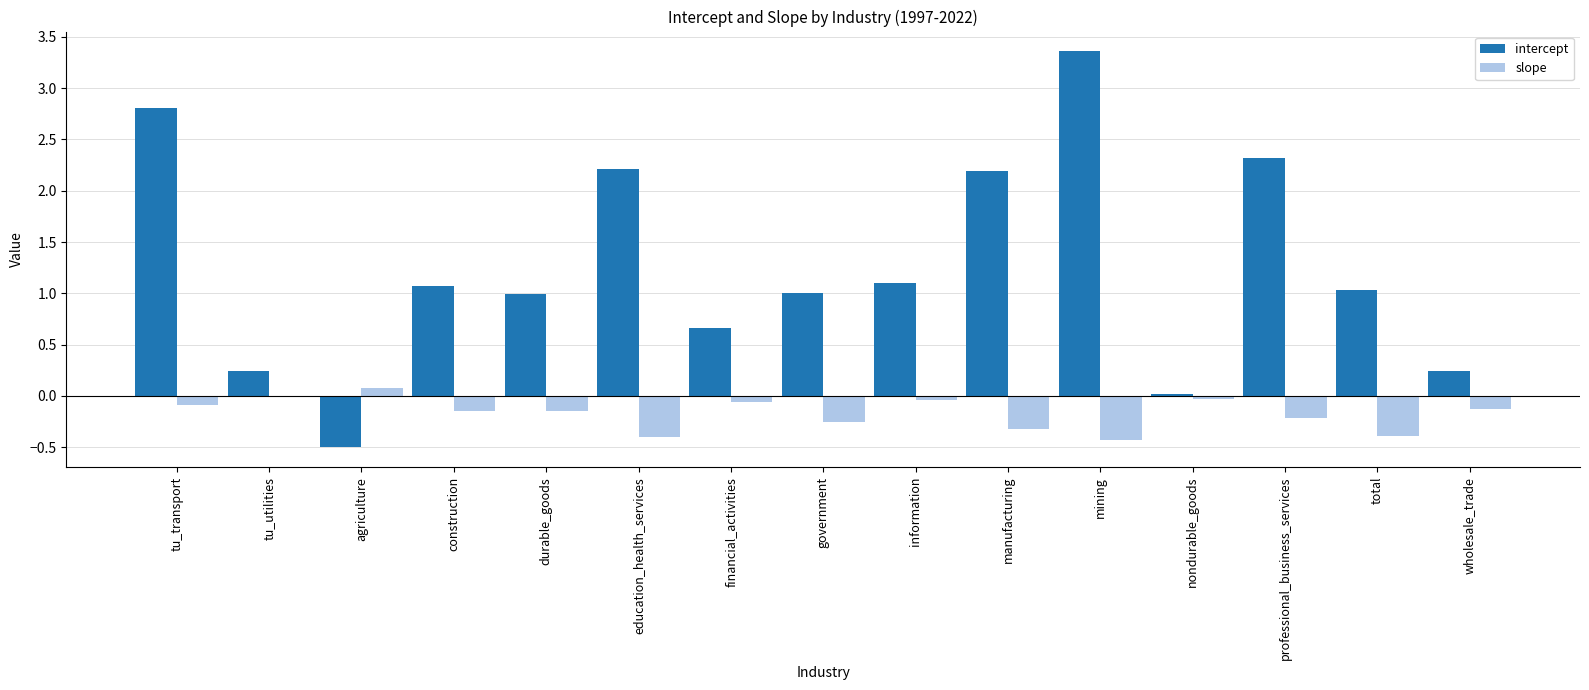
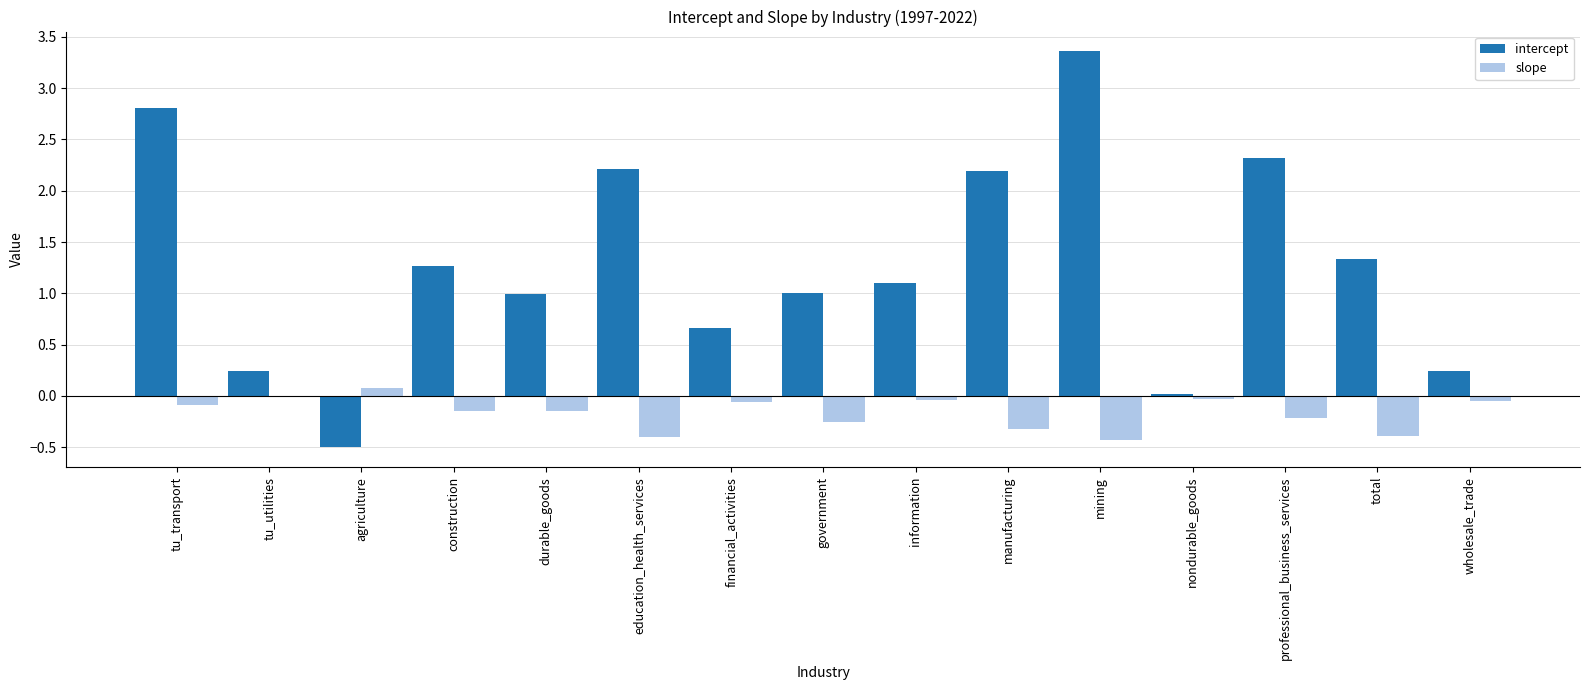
intercept, construction: 1.07 -> 1.26
intercept, total: 1.03 -> 1.33
slope, wholesale_trade: -0.13 -> -0.05
